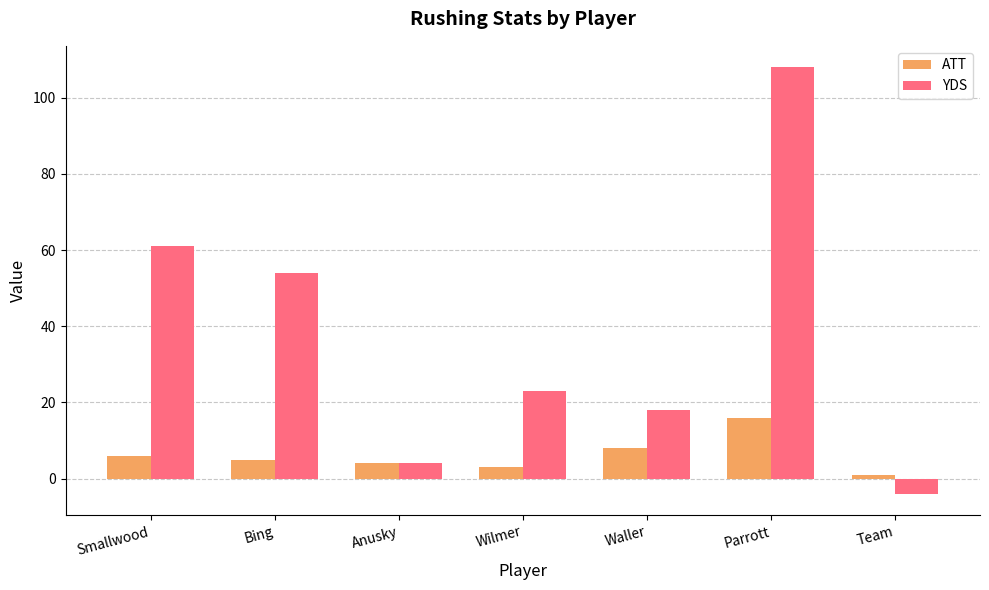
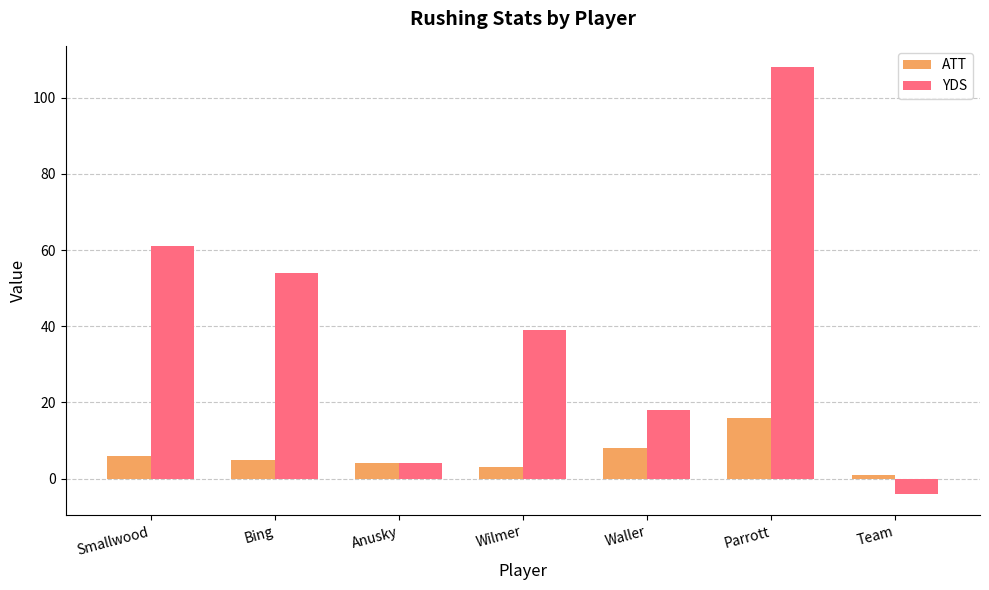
YDS, Wilmer: 23 -> 39
